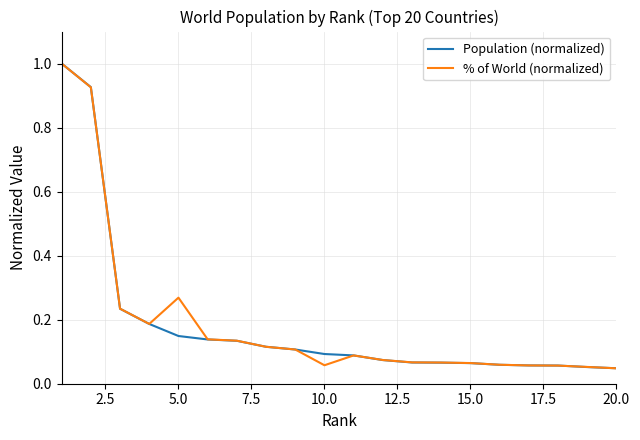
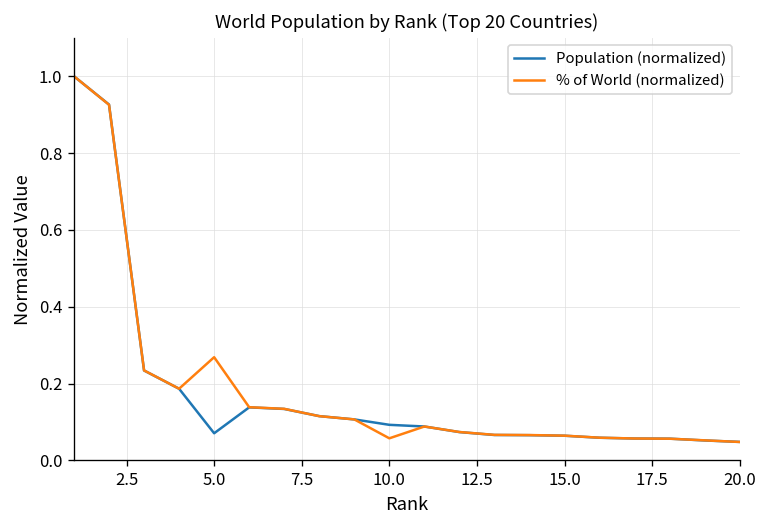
Population (normalized), 5.0: 0.15 -> 0.07
